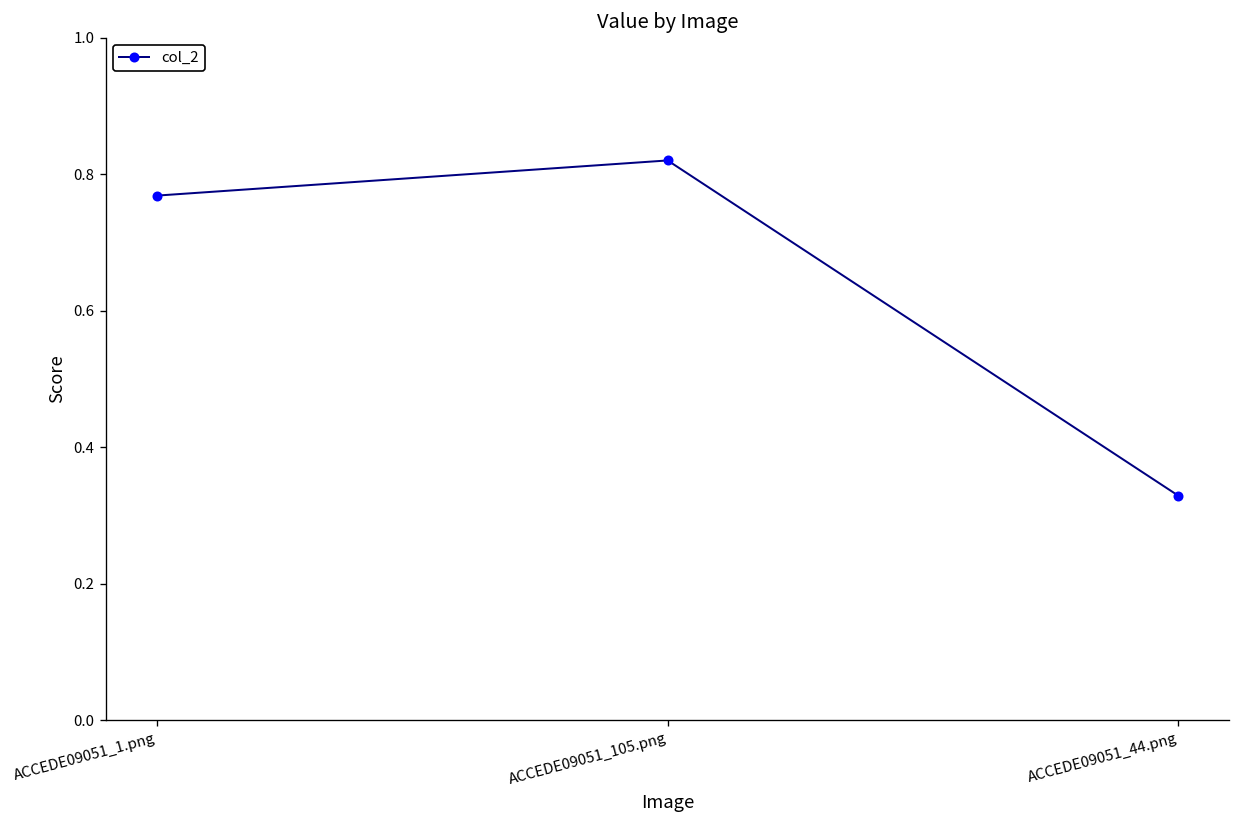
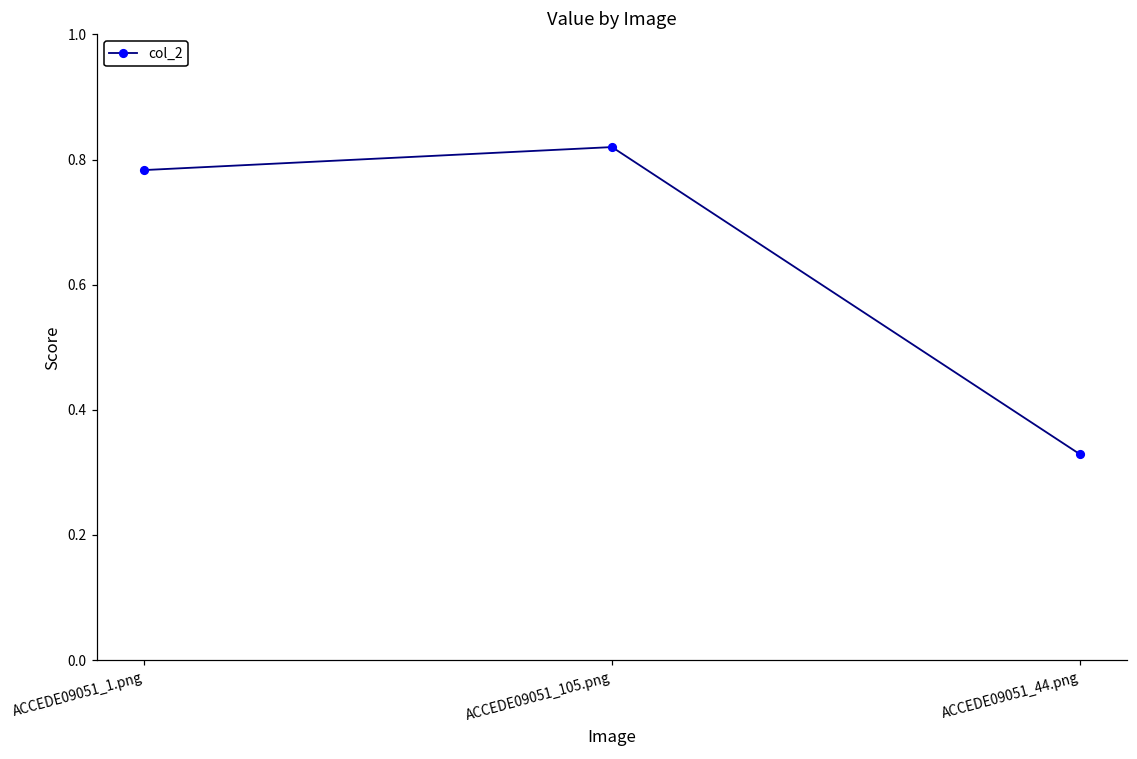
ACCEDE09051_1.png: 0.77 -> 0.78
